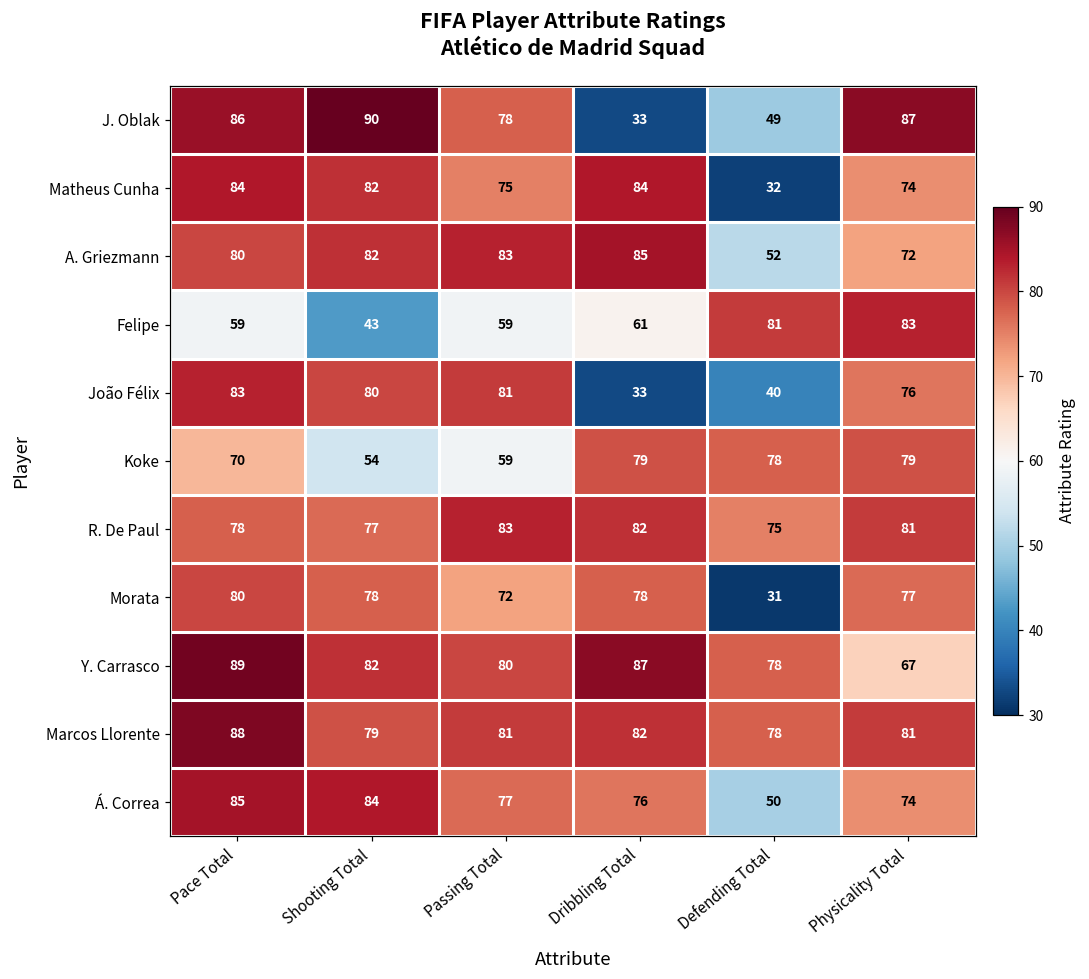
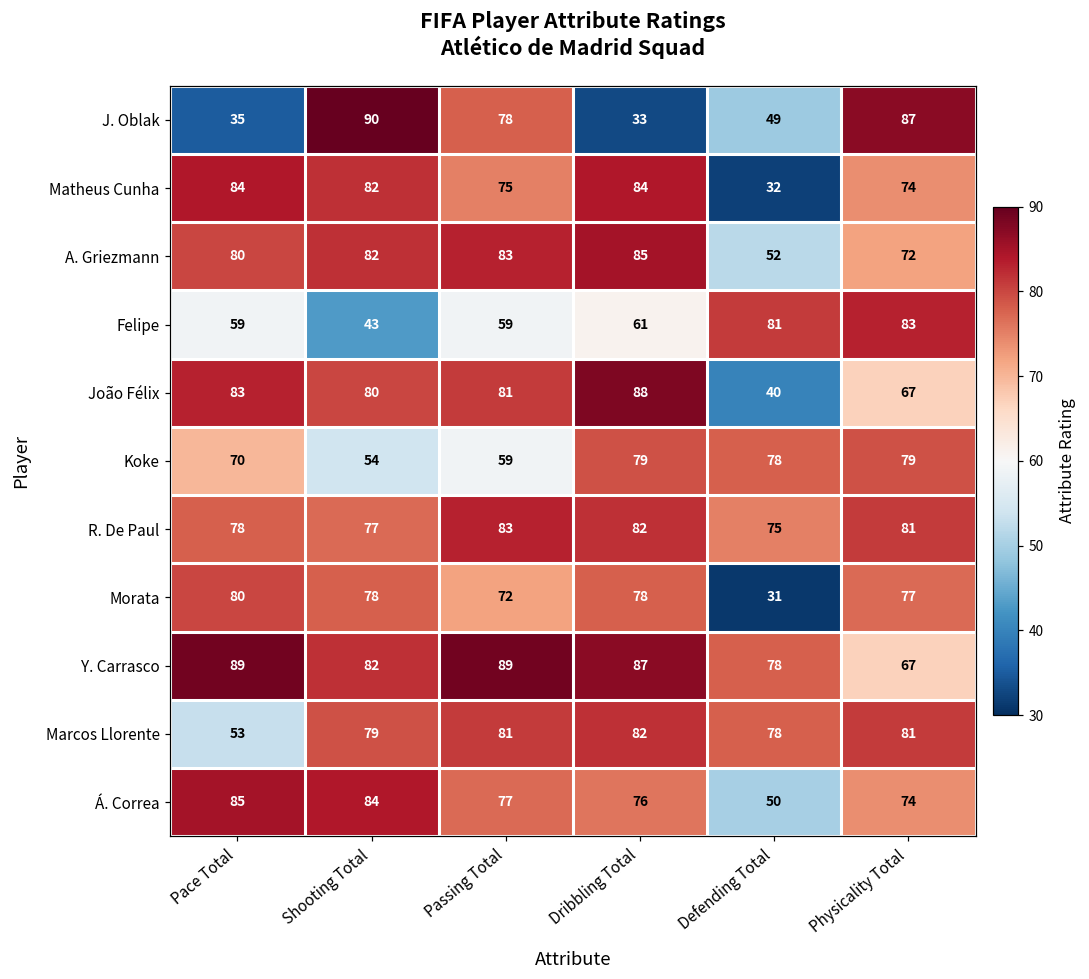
J. Oblak, Pace Total: 86 -> 35
João Félix, Dribbling Total: 33 -> 88
João Félix, Physicality Total: 76 -> 67
Y. Carrasco, Passing Total: 80 -> 89
Marcos Llorente, Pace Total: 88 -> 53
